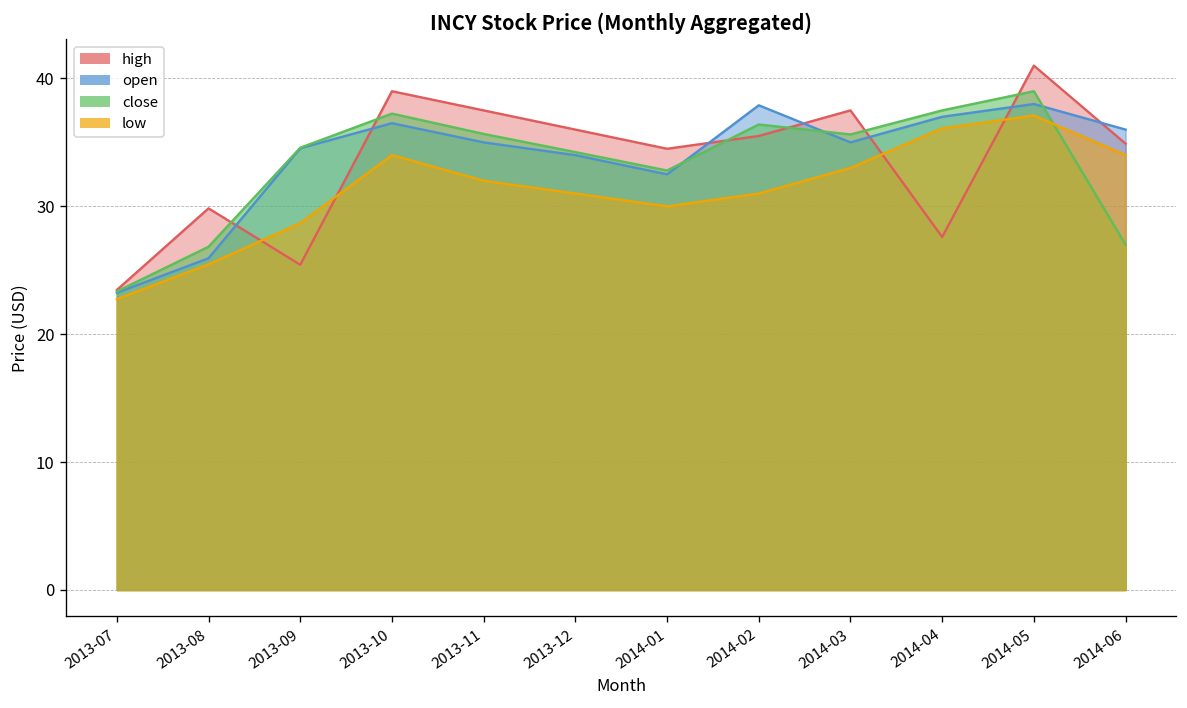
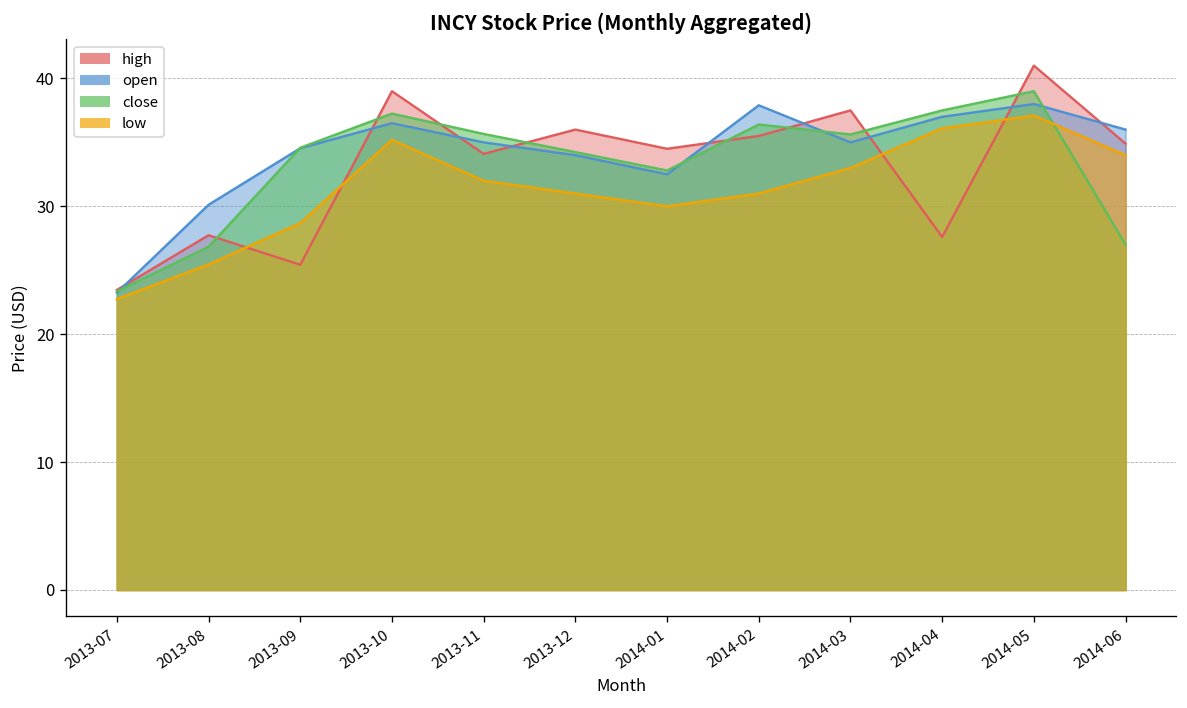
high, 2013-08: 29.8 -> 27.7
open, 2013-08: 25.9 -> 30.1
low, 2013-10: 34.0 -> 35.2
high, 2013-11: 37.5 -> 34.1
